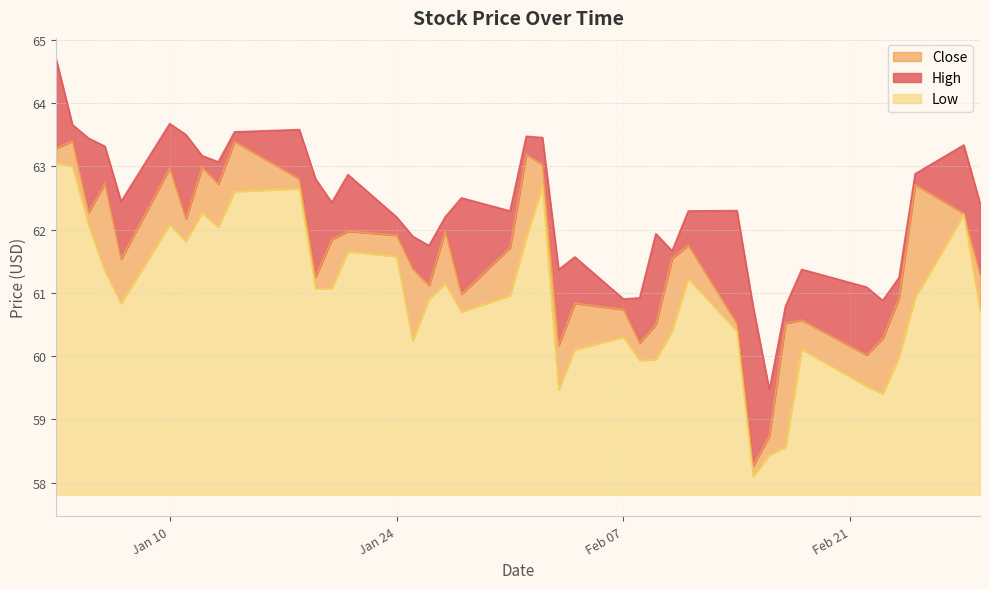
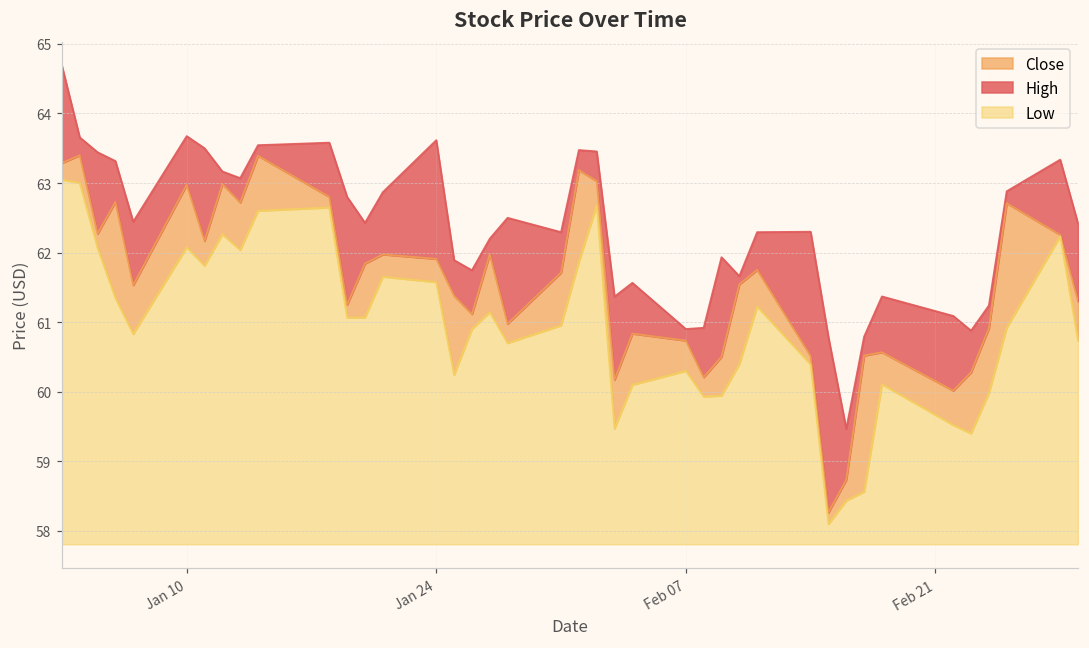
High, Jan 24: 62.2 -> 63.6
